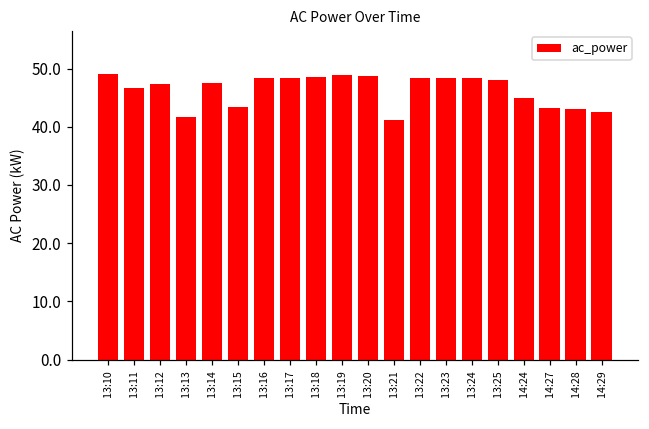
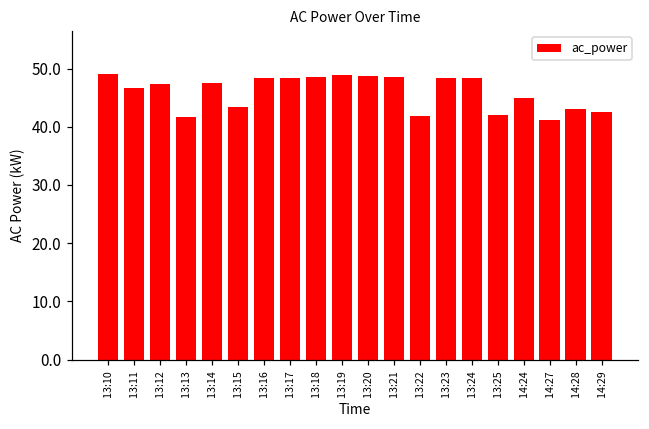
13:21: 41 -> 48
13:22: 48 -> 42
13:25: 48 -> 42
14:27: 43 -> 41
